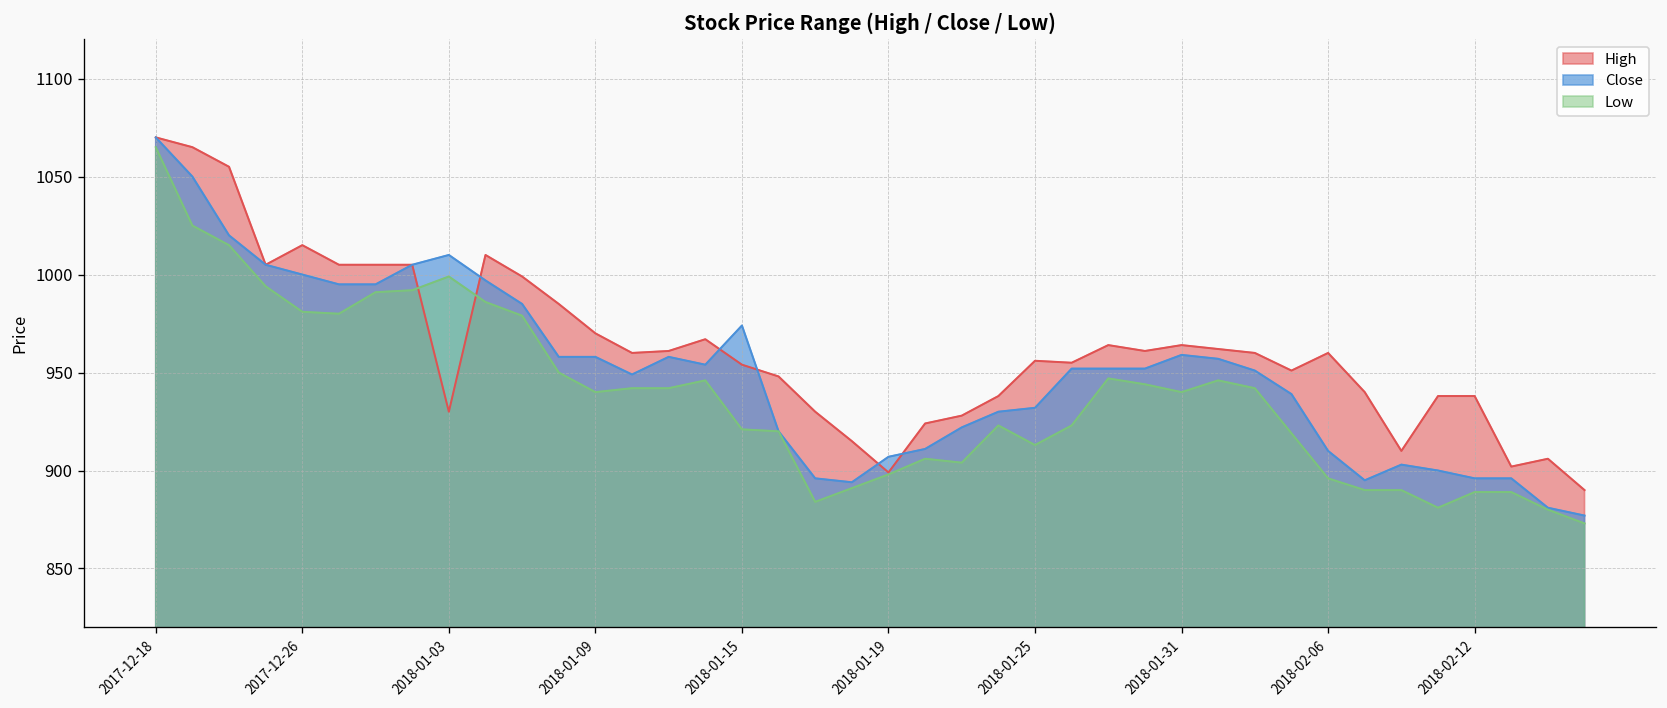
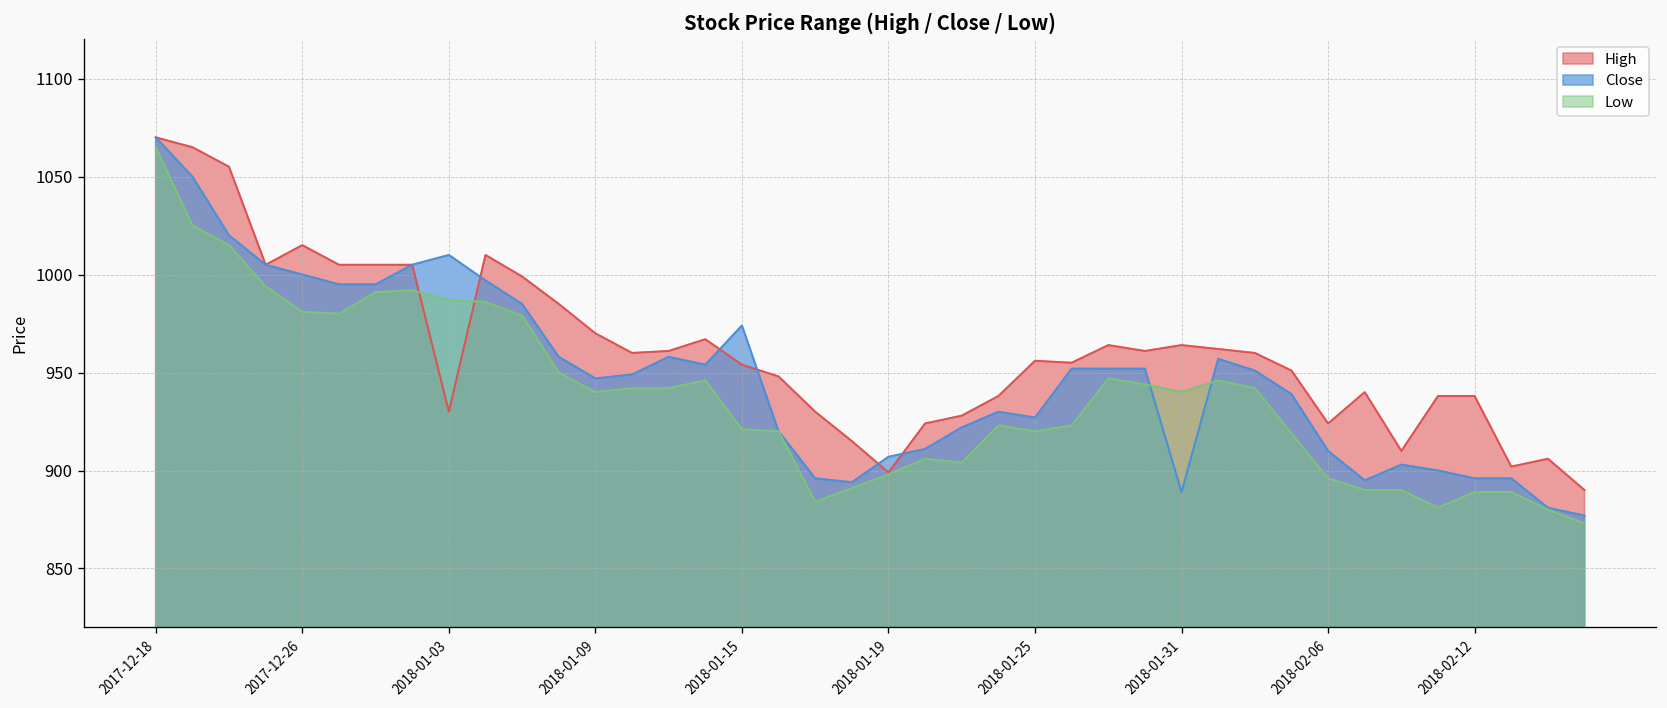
Low, 2018-01-03: 999 -> 987
Close, 2018-01-09: 958 -> 947
Close, 2018-01-25: 932 -> 927
Low, 2018-01-25: 913 -> 920
Close, 2018-01-31: 959 -> 889
High, 2018-02-06: 960 -> 924
